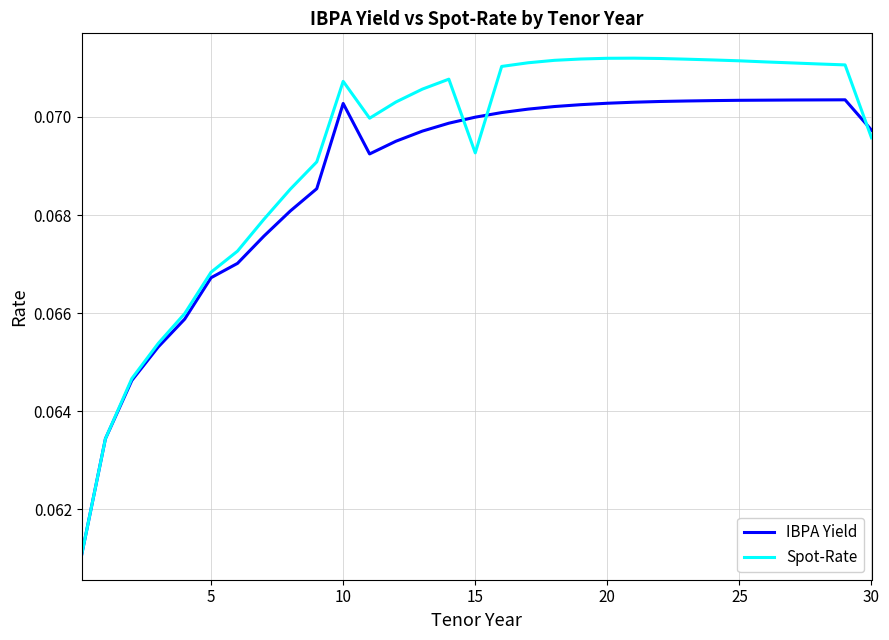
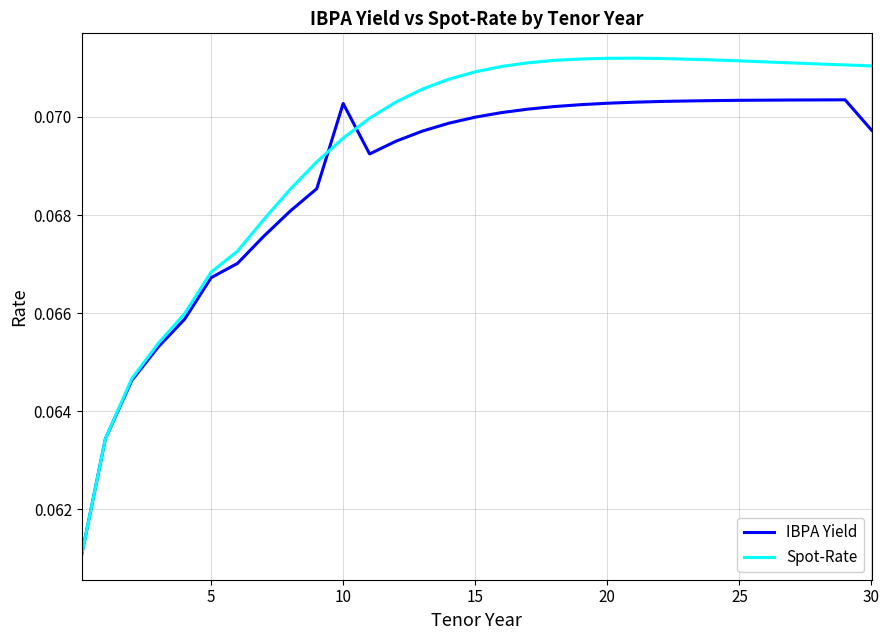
Spot-Rate, 10: 0.0707 -> 0.0696
Spot-Rate, 15: 0.0693 -> 0.0709
Spot-Rate, 30: 0.0696 -> 0.0710
